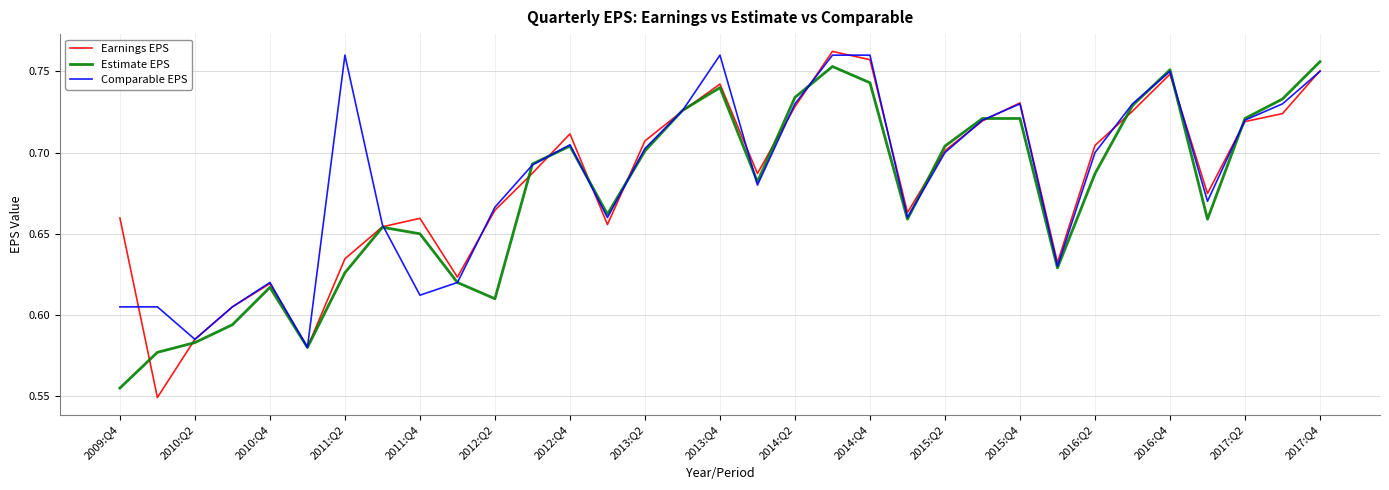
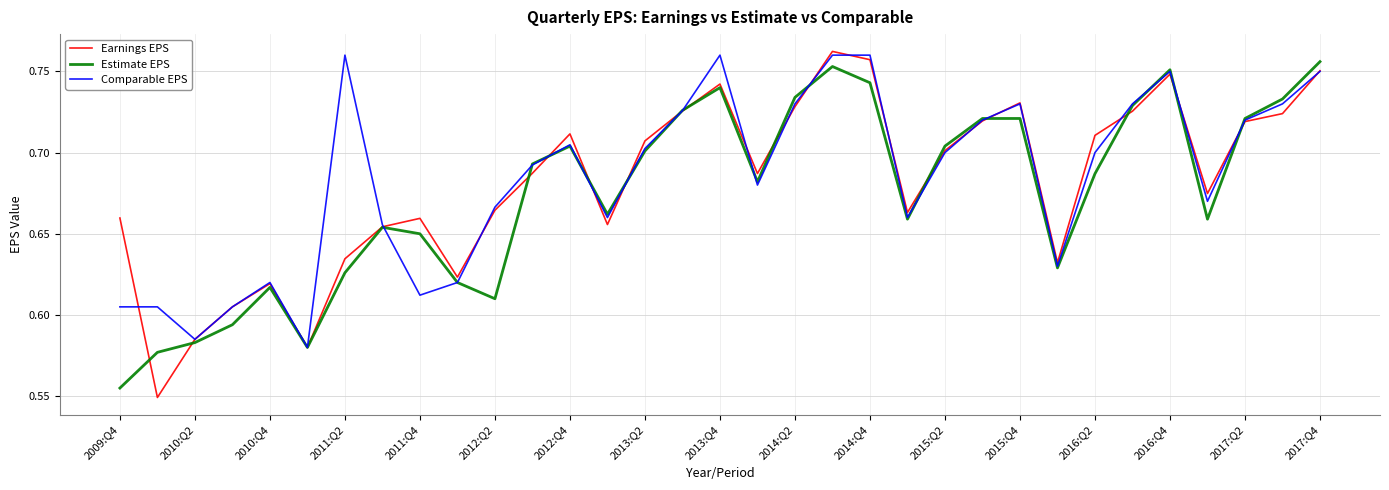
Earnings EPS, 2016:Q2: 0.704 -> 0.711
